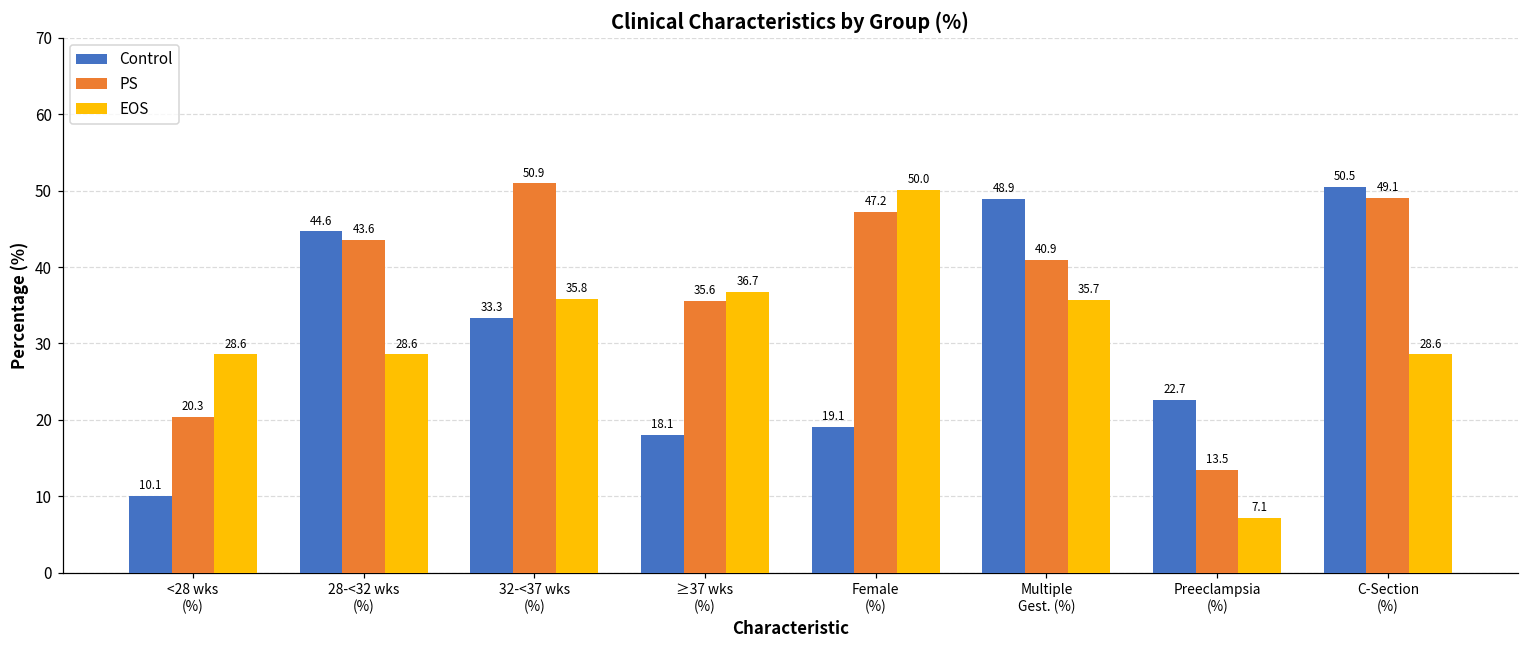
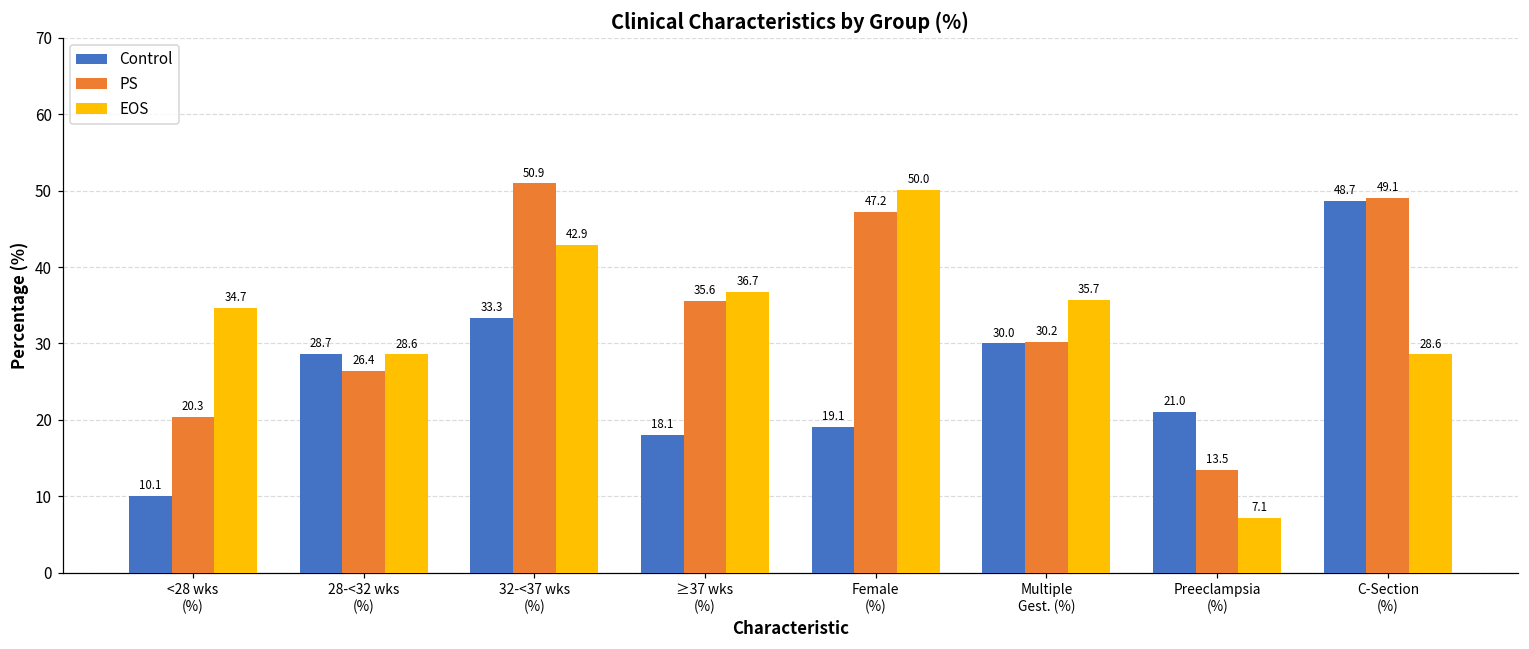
EOS, <28 wks (%): 28.6 -> 34.7
Control, 28-<32 wks (%): 44.6 -> 28.7
PS, 28-<32 wks (%): 43.6 -> 26.4
EOS, 32-<37 wks (%): 35.8 -> 42.9
Control, Multiple Gest. (%): 48.9 -> 30.0
PS, Multiple Gest. (%): 40.9 -> 30.2
Control, Preeclampsia (%): 22.7 -> 21.0
Control, C-Section (%): 50.5 -> 48.7
